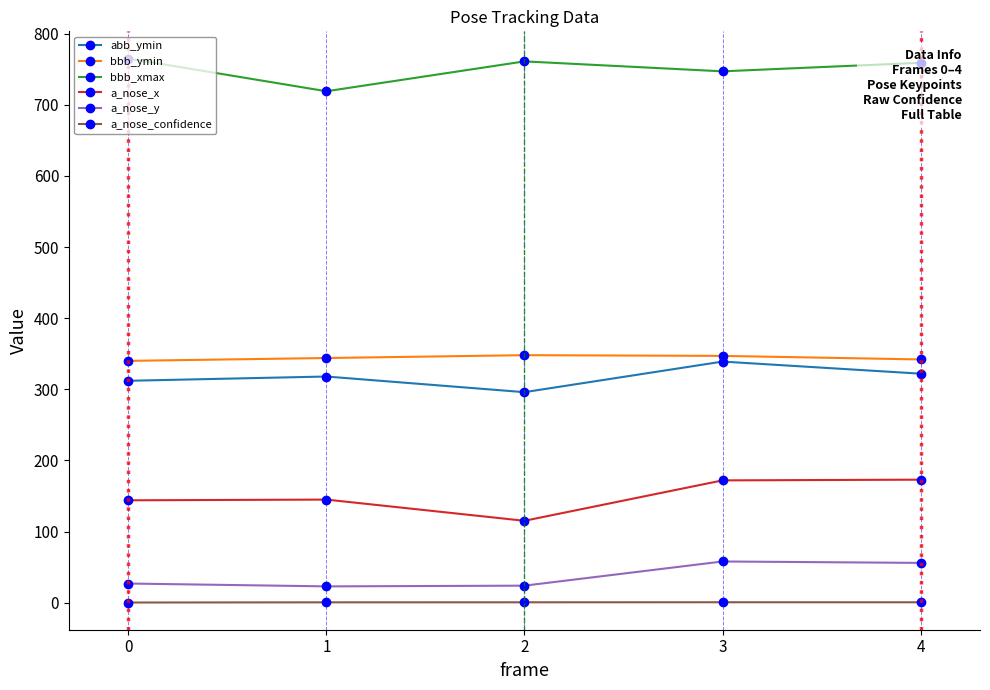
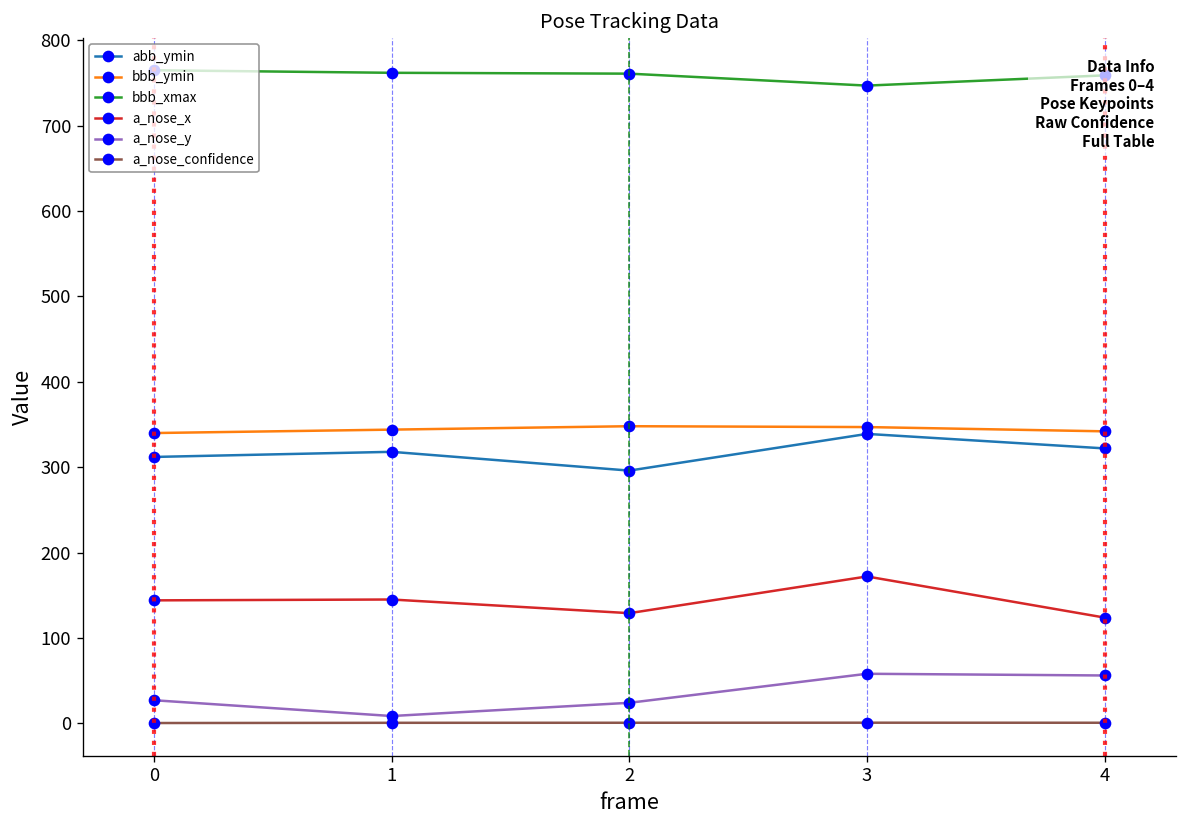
bbb_xmax, 1: 720 -> 760
a_nose_y, 1: 20 -> 10
a_nose_x, 2: 120 -> 130
a_nose_x, 4: 170 -> 120
